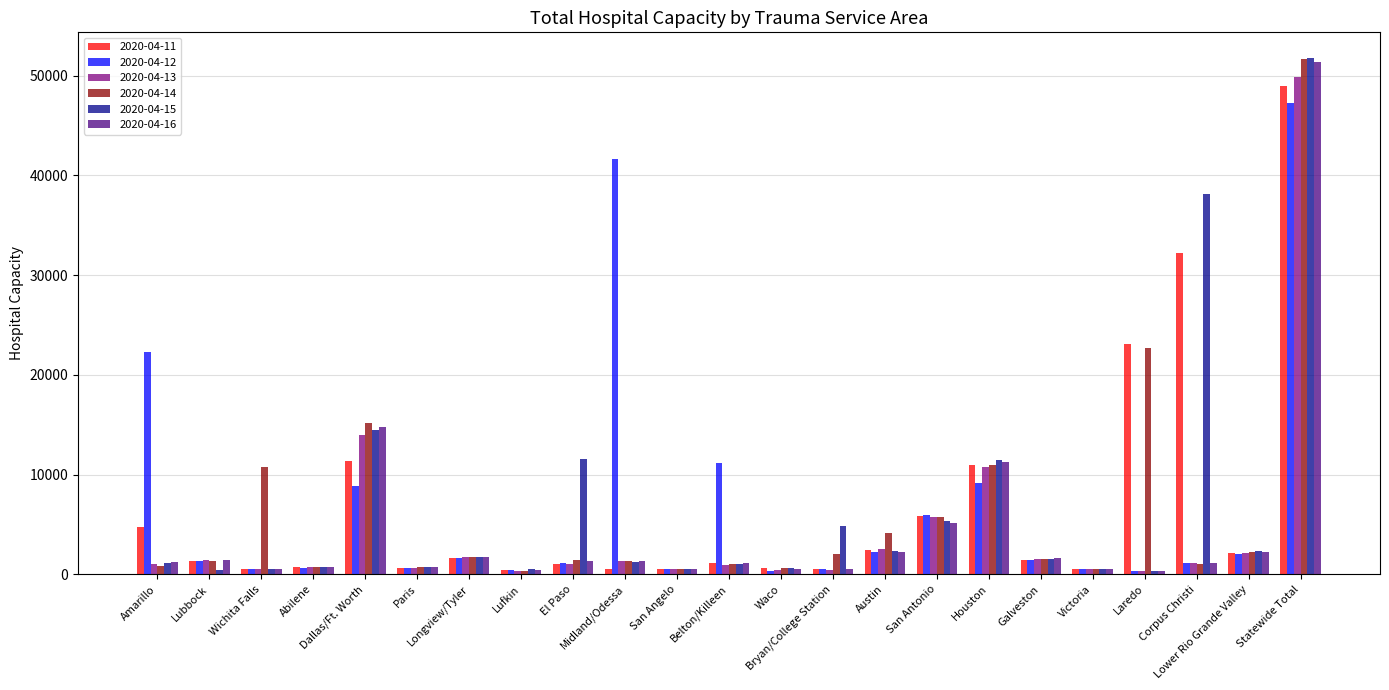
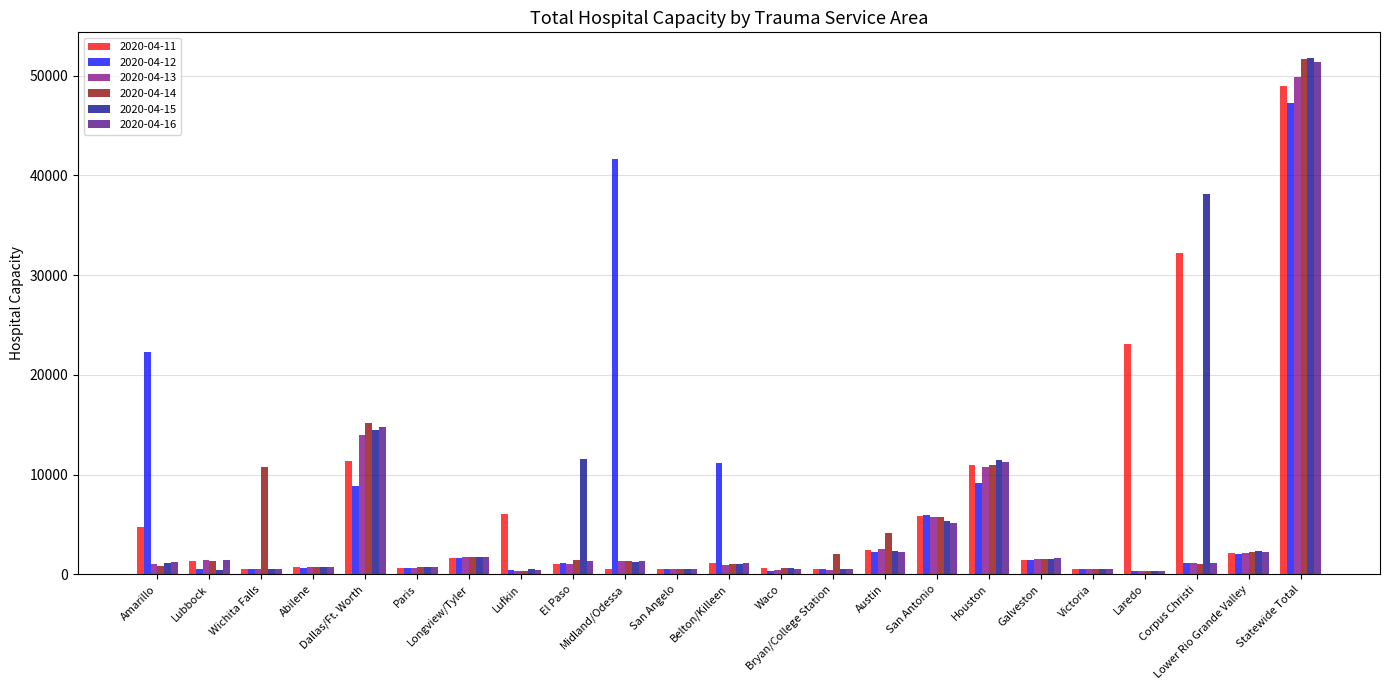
2020-04-12, Lubbock: 1400 -> 500
2020-04-11, Lufkin: 0 -> 6000
2020-04-15, Bryan/College Station: 5000 -> 1000
2020-04-14, Laredo: 23000 -> 0
